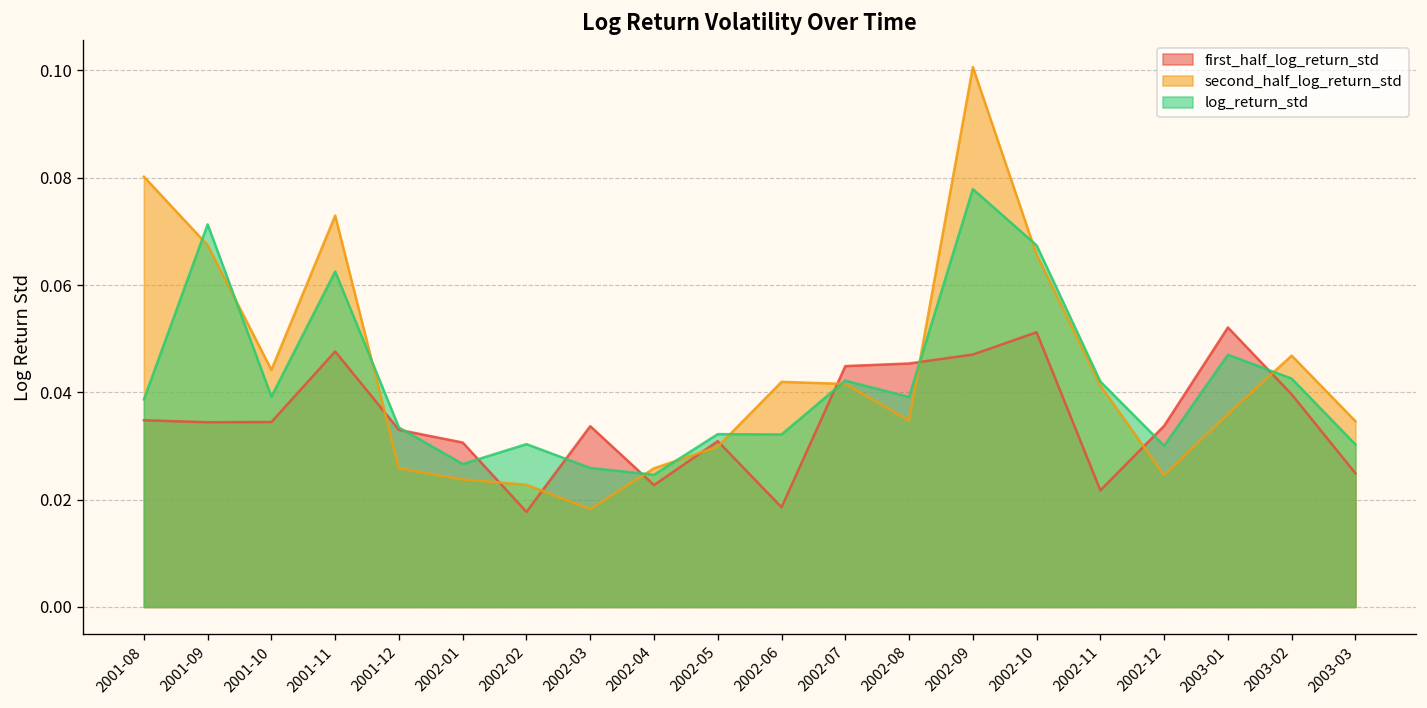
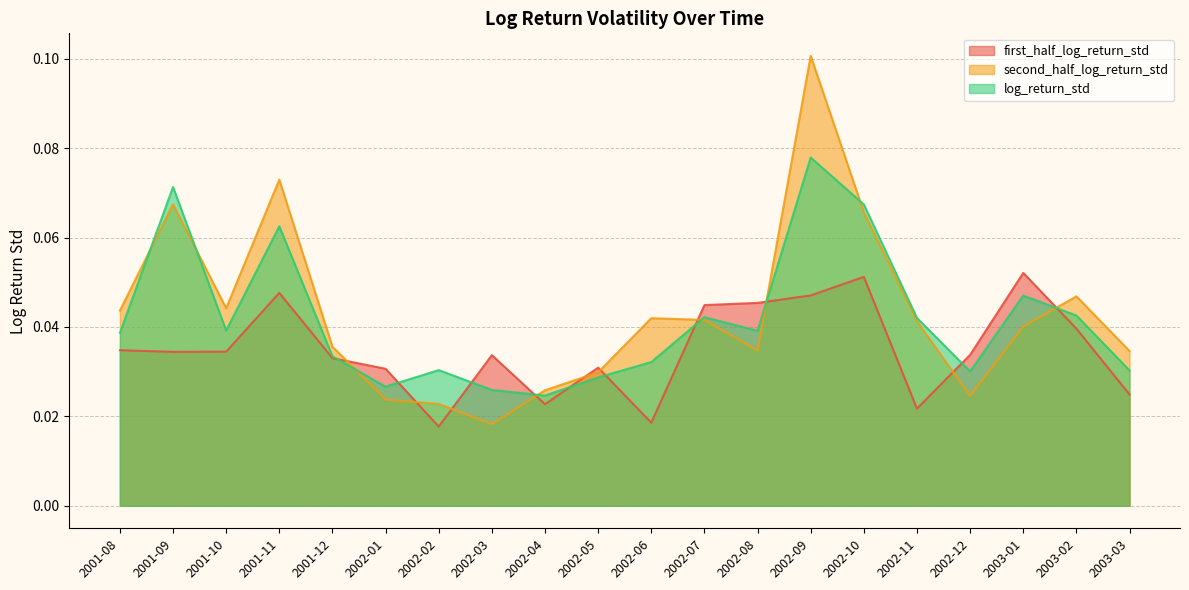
second_half_log_return_std, 2001-08: 0.080 -> 0.044
second_half_log_return_std, 2001-12: 0.026 -> 0.036
log_return_std, 2002-05: 0.032 -> 0.029
second_half_log_return_std, 2003-01: 0.036 -> 0.040
